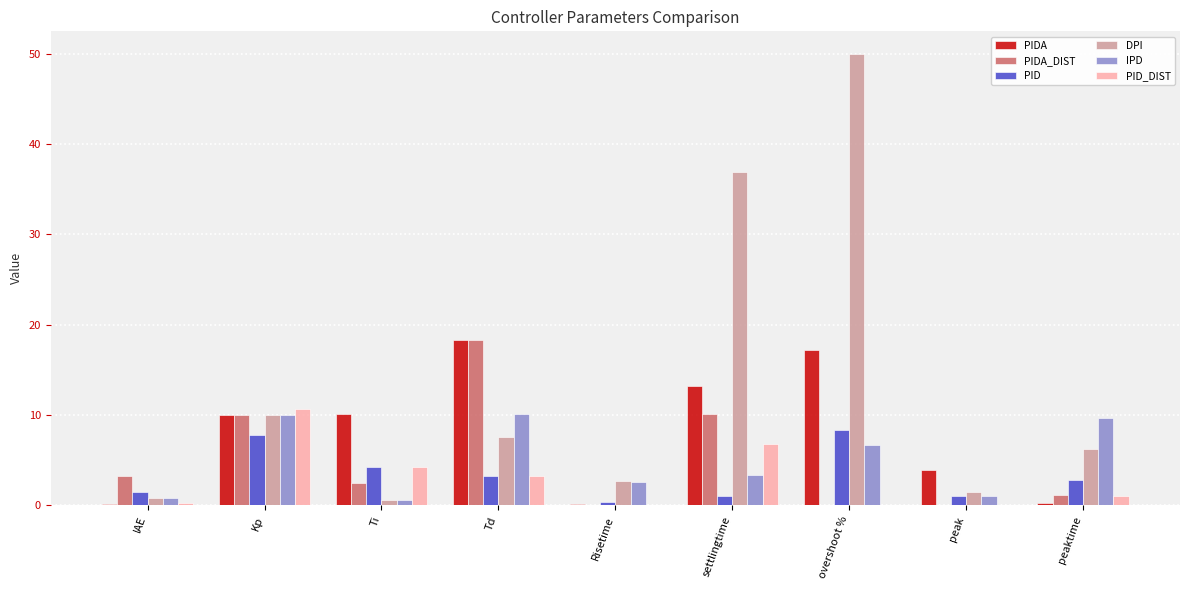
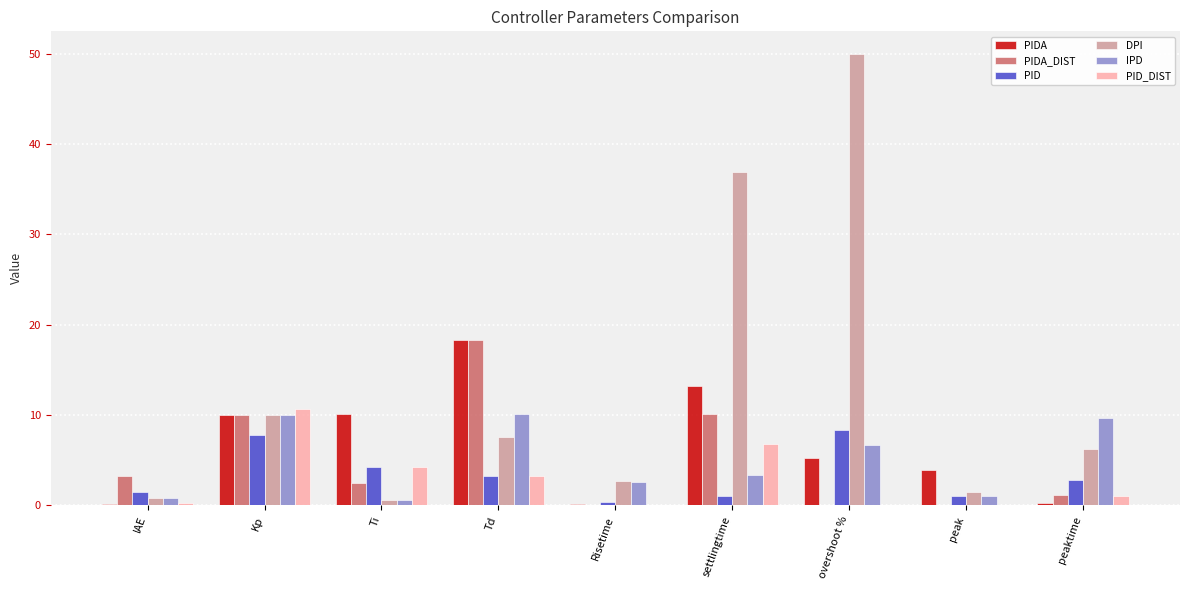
PIDA, overshoot %: 17 -> 5
